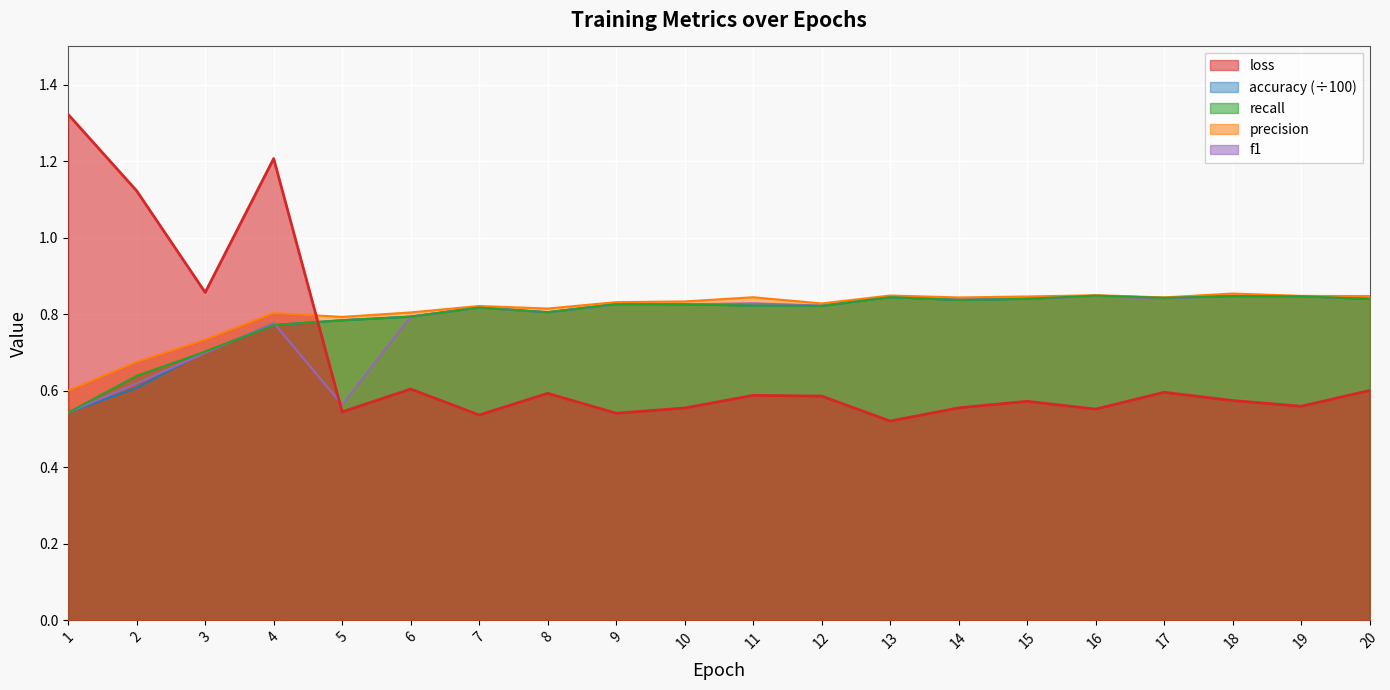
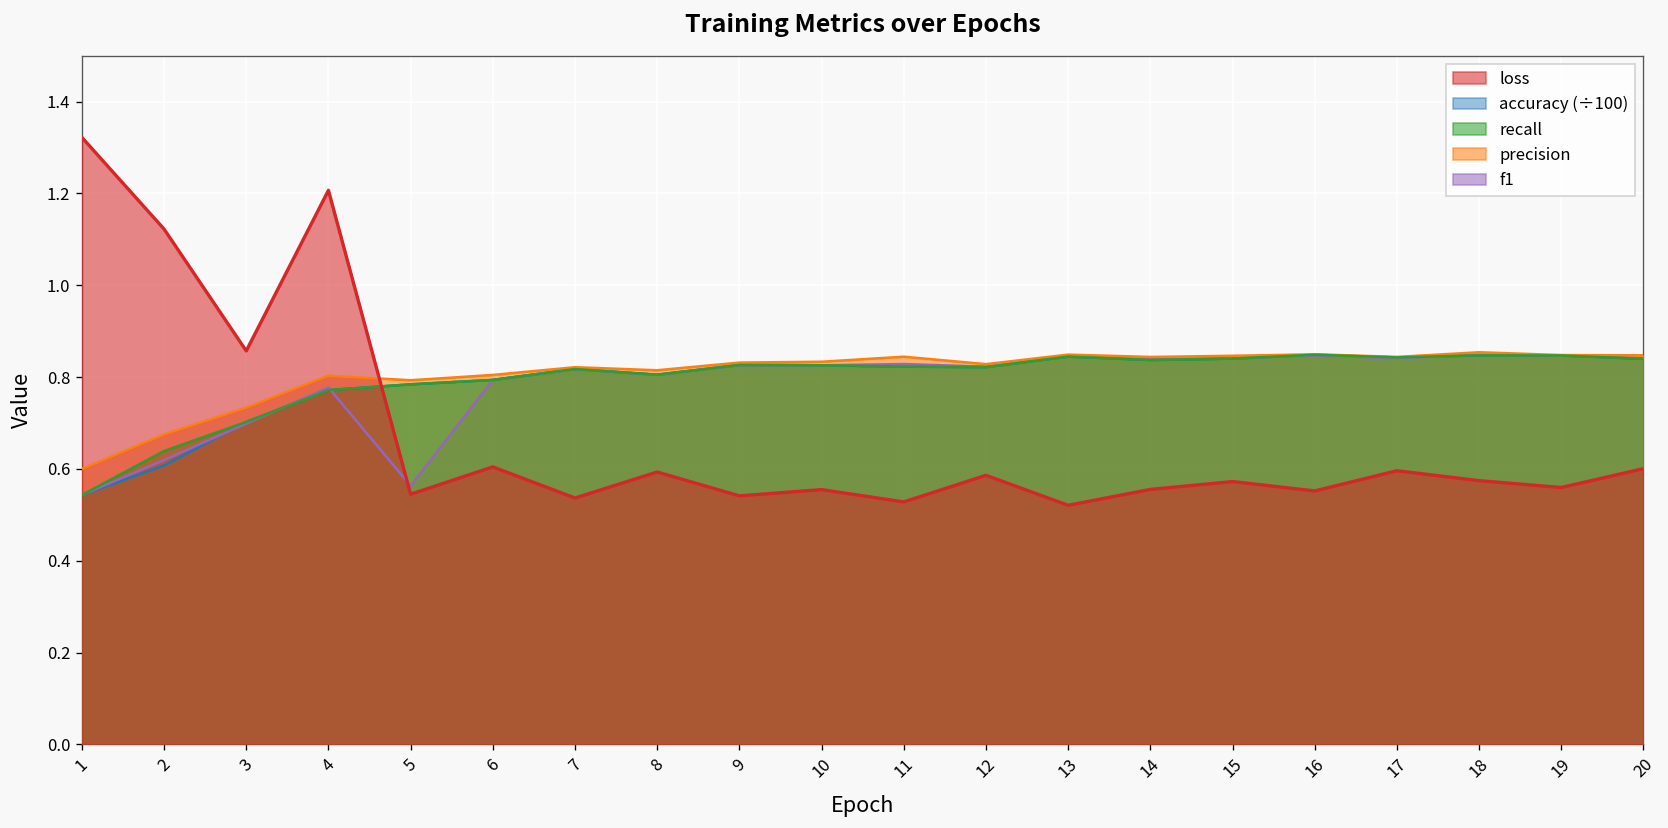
loss, 11: 0.59 -> 0.53
